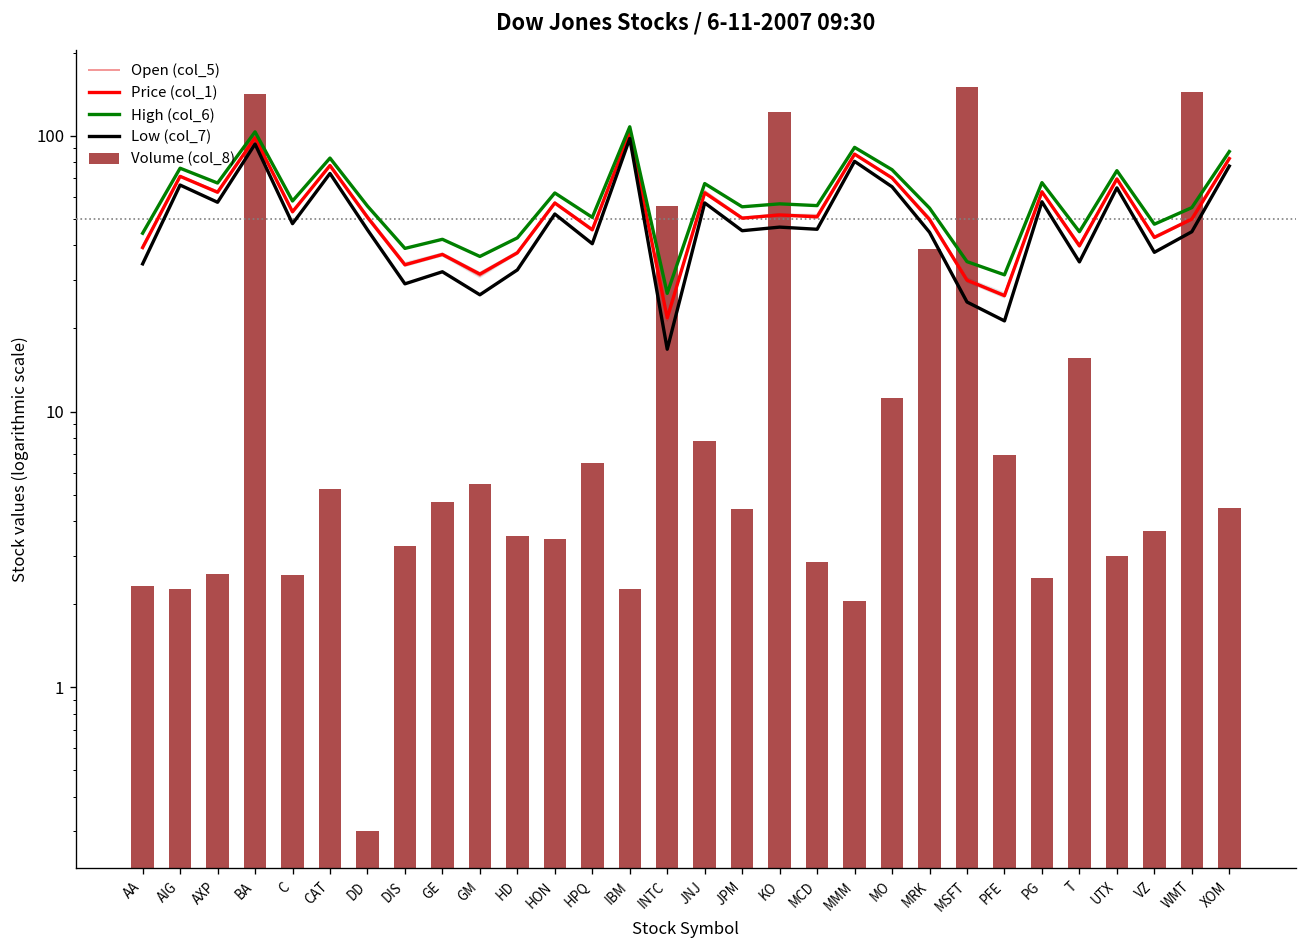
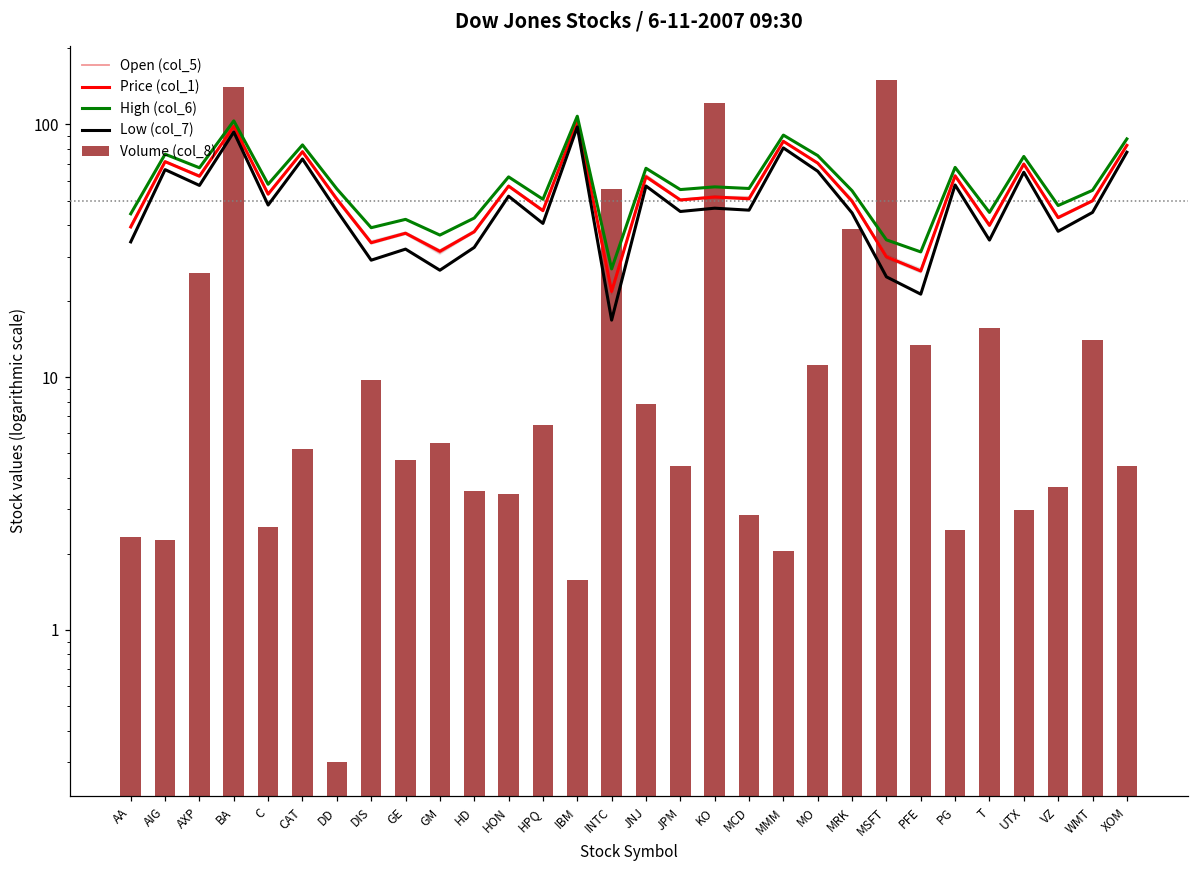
Volume (col_8), AXP: 2.6 -> 26
Volume (col_8), DIS: 3.2 -> 9.8
Volume (col_8), IBM: 2.3 -> 1.6
Volume (col_8), PFE: 6.9 -> 13
Volume (col_8), WMT: 140 -> 14
